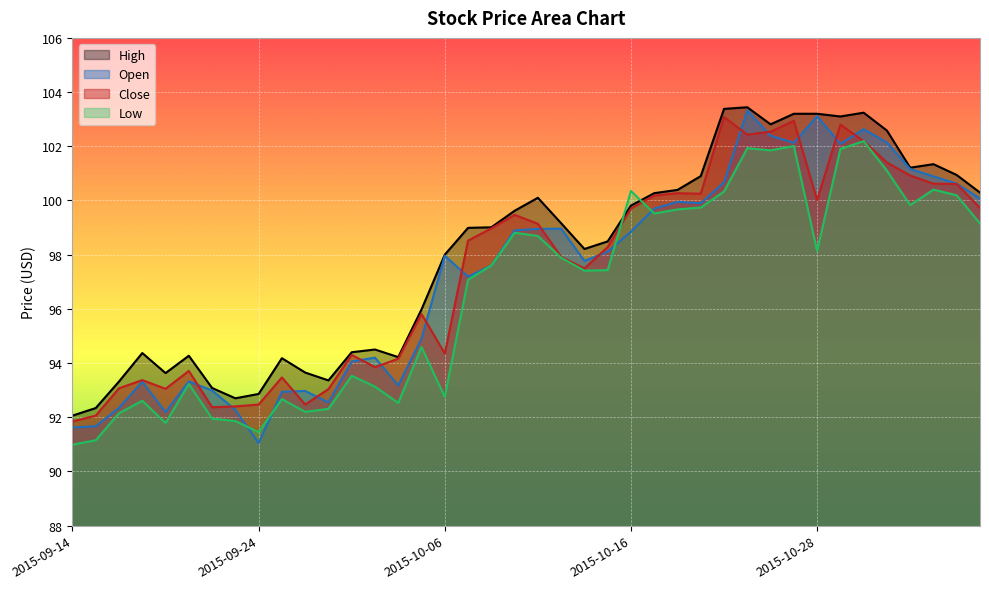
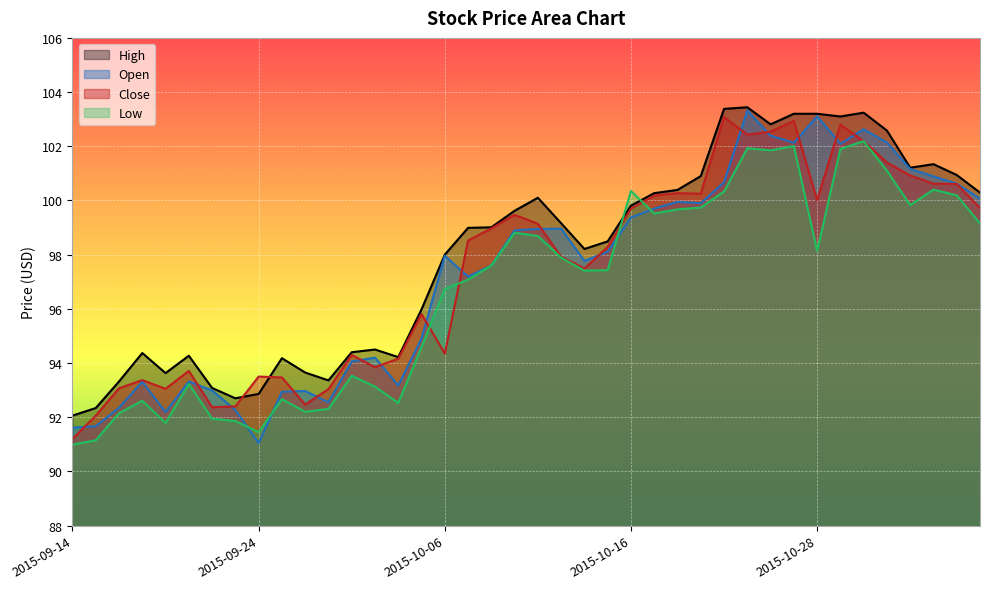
Close, 2015-09-14: 91.8 -> 91.2
Close, 2015-09-24: 92.5 -> 93.5
Low, 2015-10-06: 92.8 -> 96.7
Open, 2015-10-16: 98.8 -> 99.4
